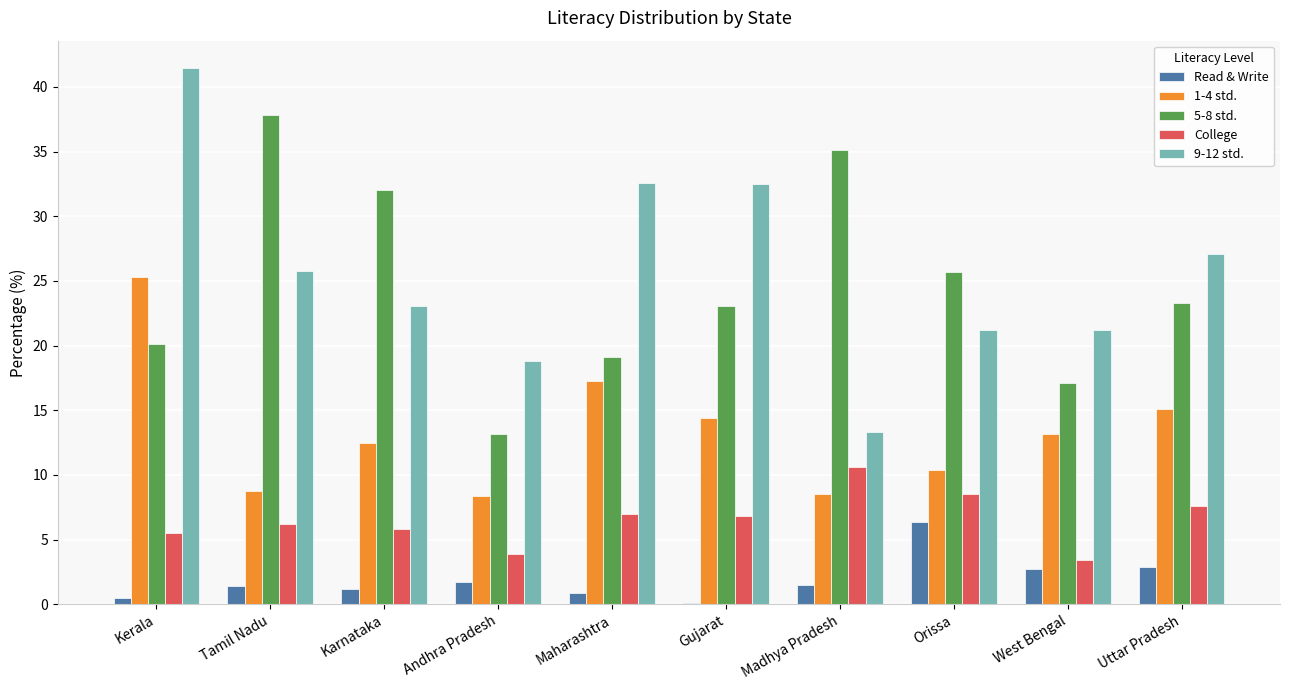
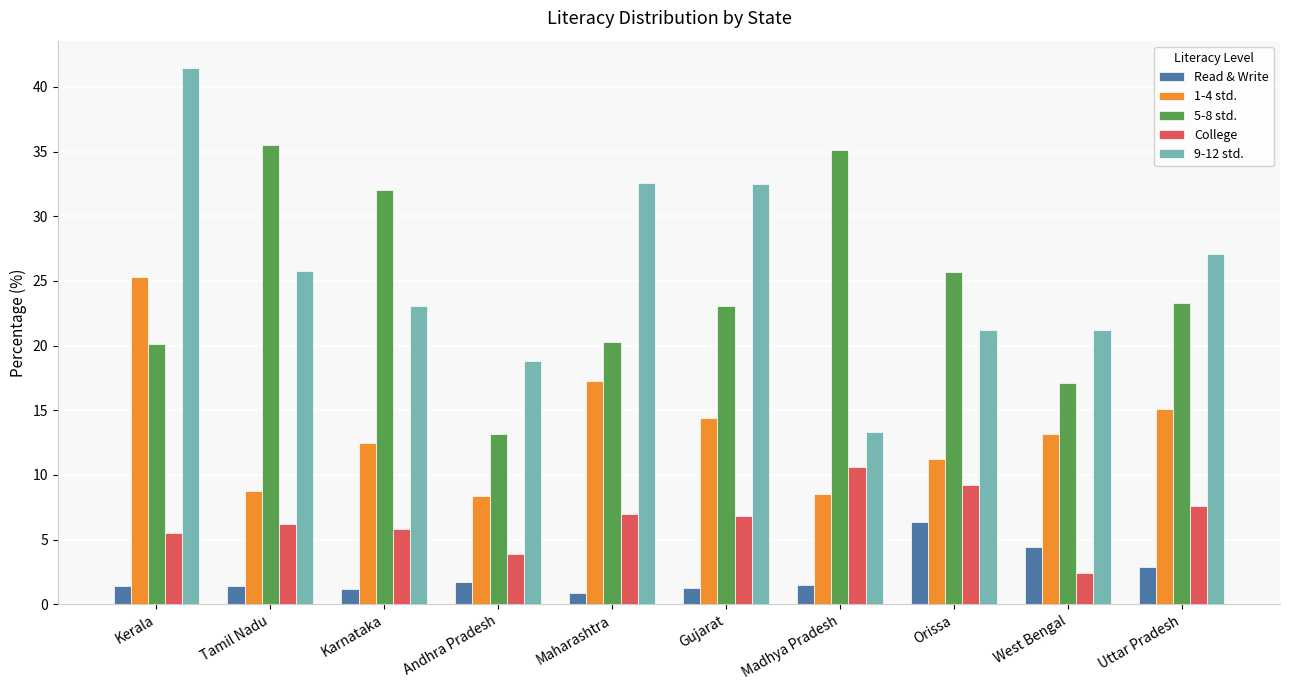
Read & Write, Kerala: 0.5 -> 1.4
5-8 std., Tamil Nadu: 37.8 -> 35.5
5-8 std., Maharashtra: 19.1 -> 20.3
Read & Write, Gujarat: 0.1 -> 1.3
1-4 std., Orissa: 10.4 -> 11.2
College, Orissa: 8.5 -> 9.2
Read & Write, West Bengal: 2.7 -> 4.4
College, West Bengal: 3.4 -> 2.4
